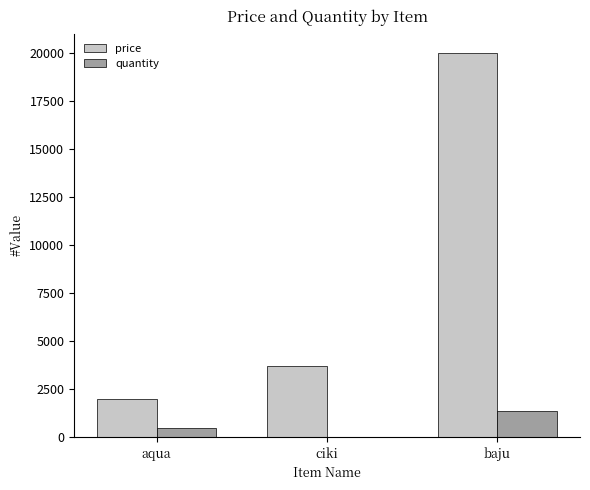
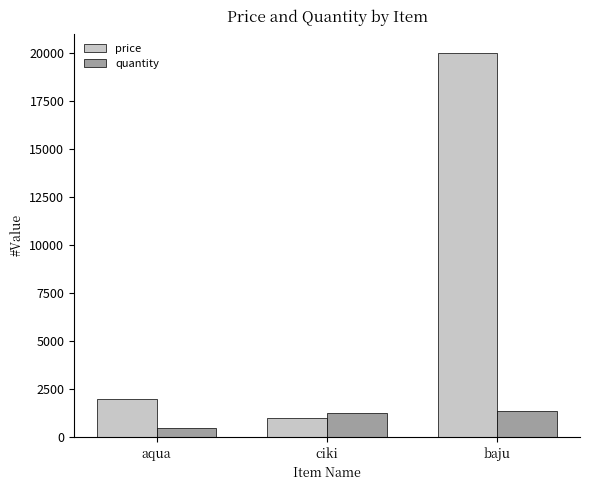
price, ciki: 3700 -> 1000
quantity, ciki: 0 -> 1300
